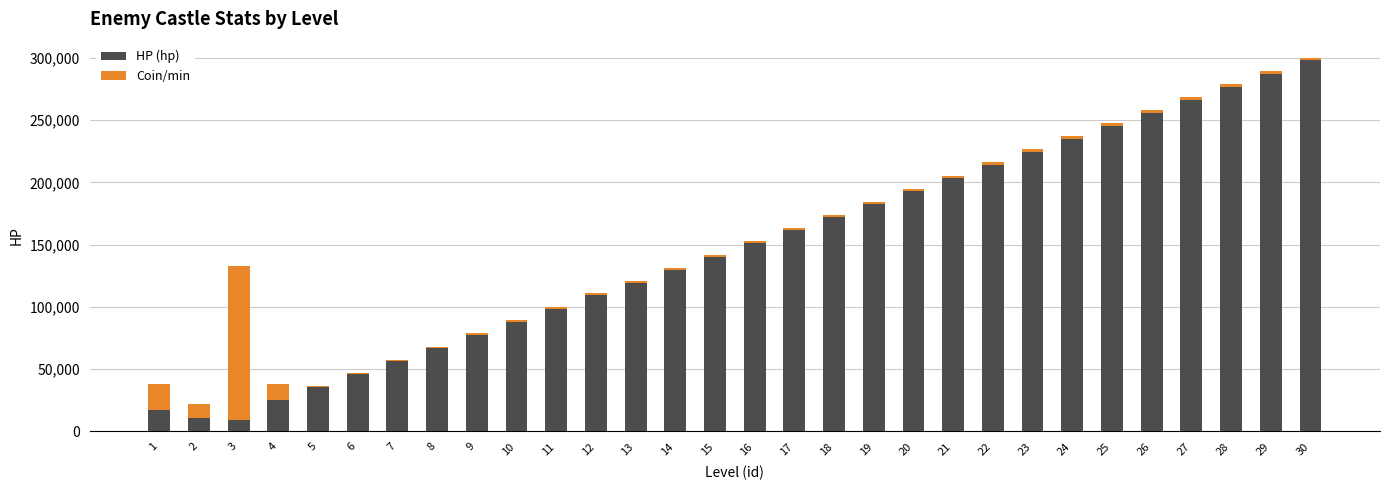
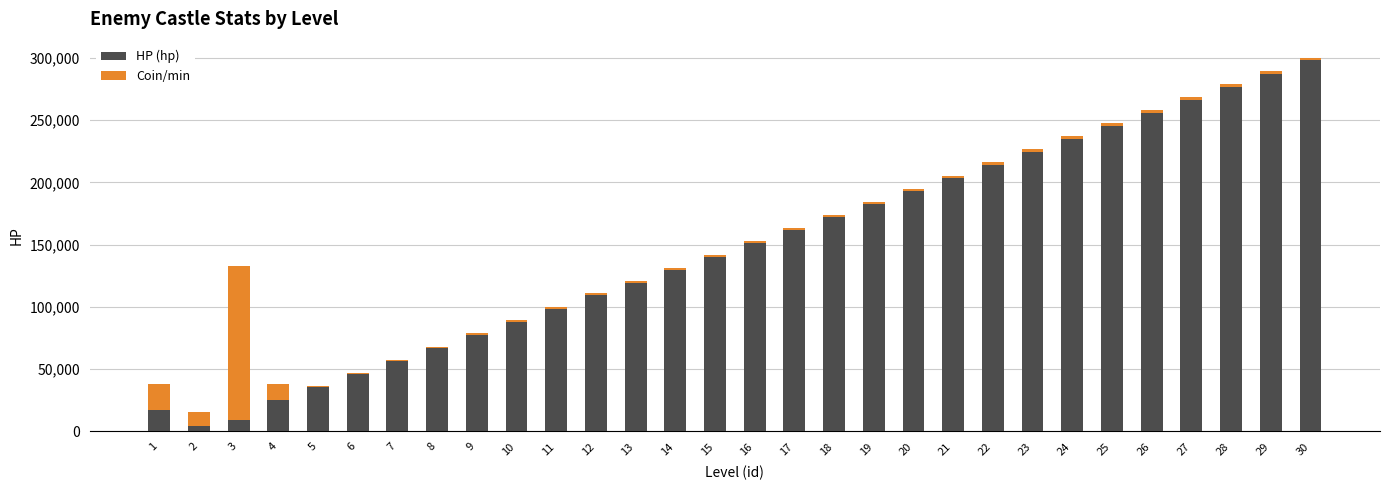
HP (hp), 2: 11,000 -> 4,000
